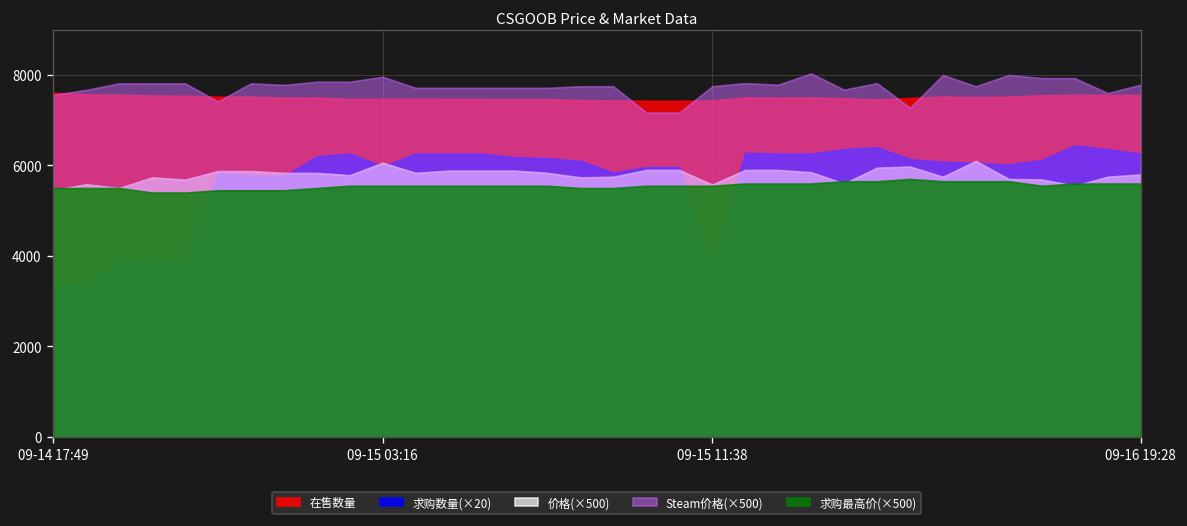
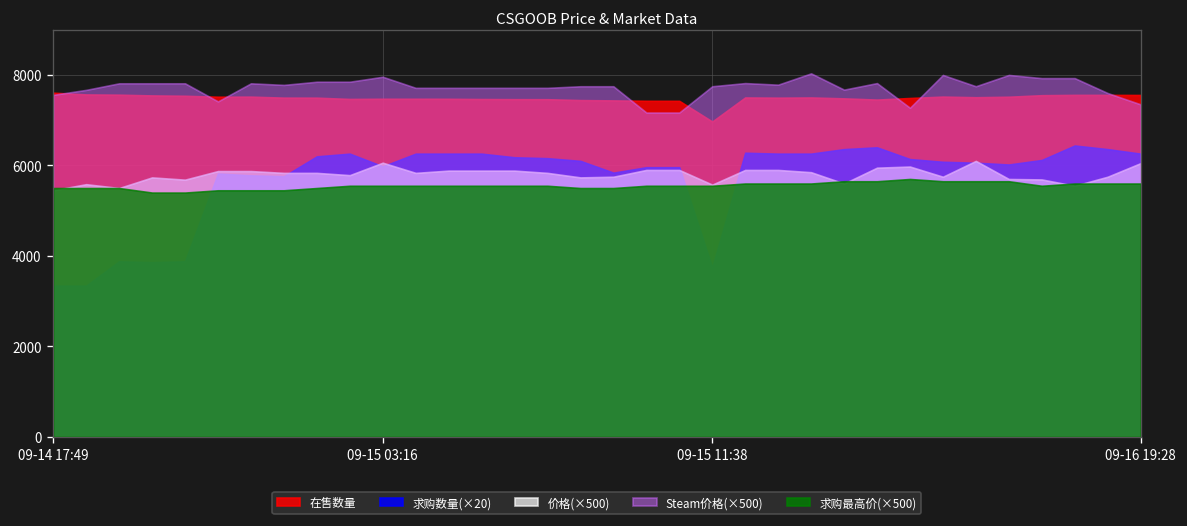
在售数量, 09-15 11:38: 7400 -> 7000
价格(×500), 09-16 19:28: 5800 -> 6100
Steam价格(×500), 09-16 19:28: 7800 -> 7400
